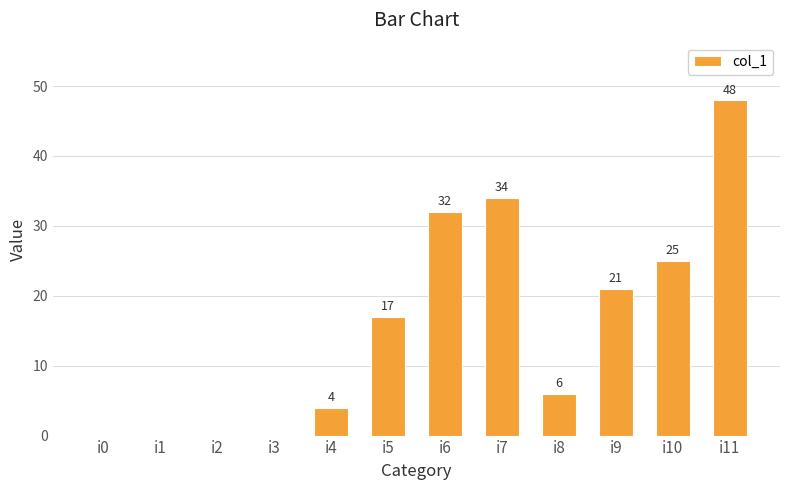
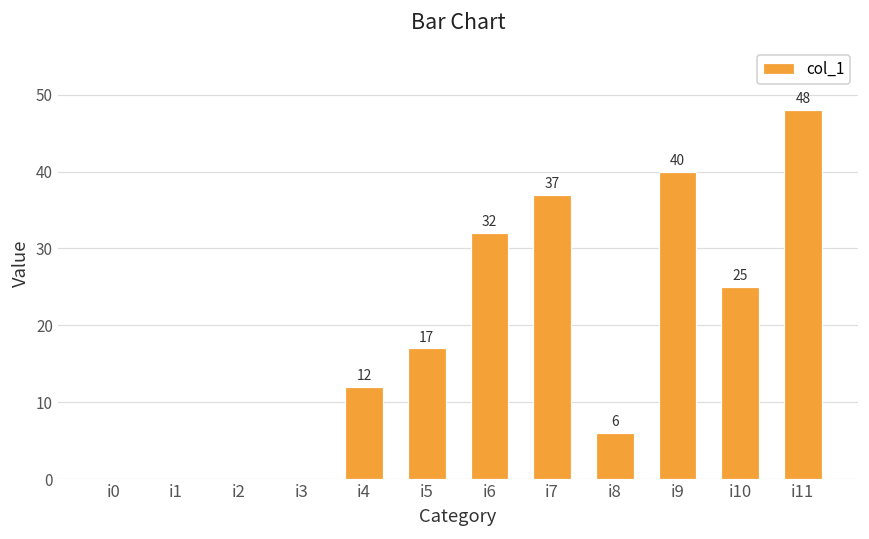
i4: 4 -> 12
i7: 34 -> 37
i9: 21 -> 40
